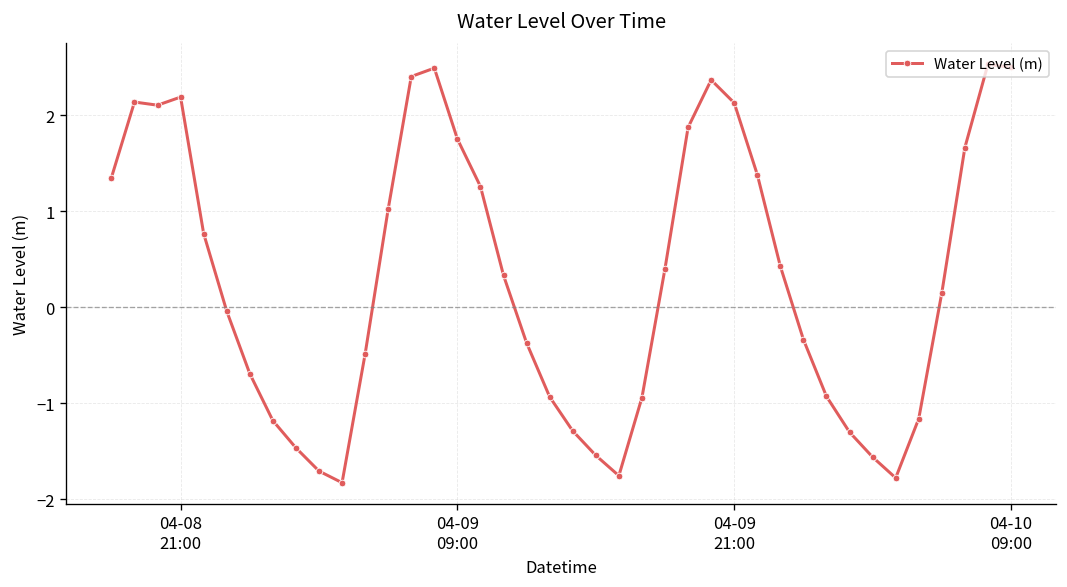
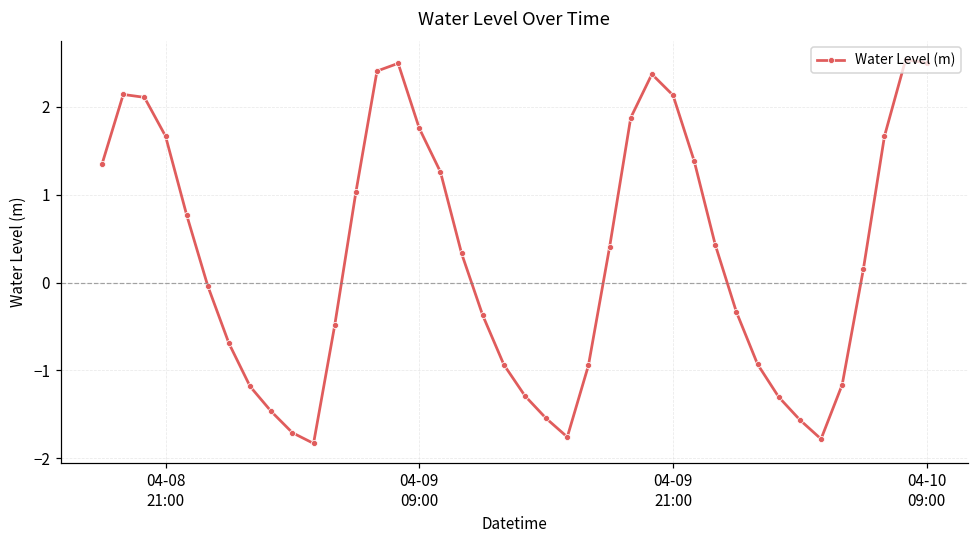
04-08 21:00: 2.2 -> 1.7
